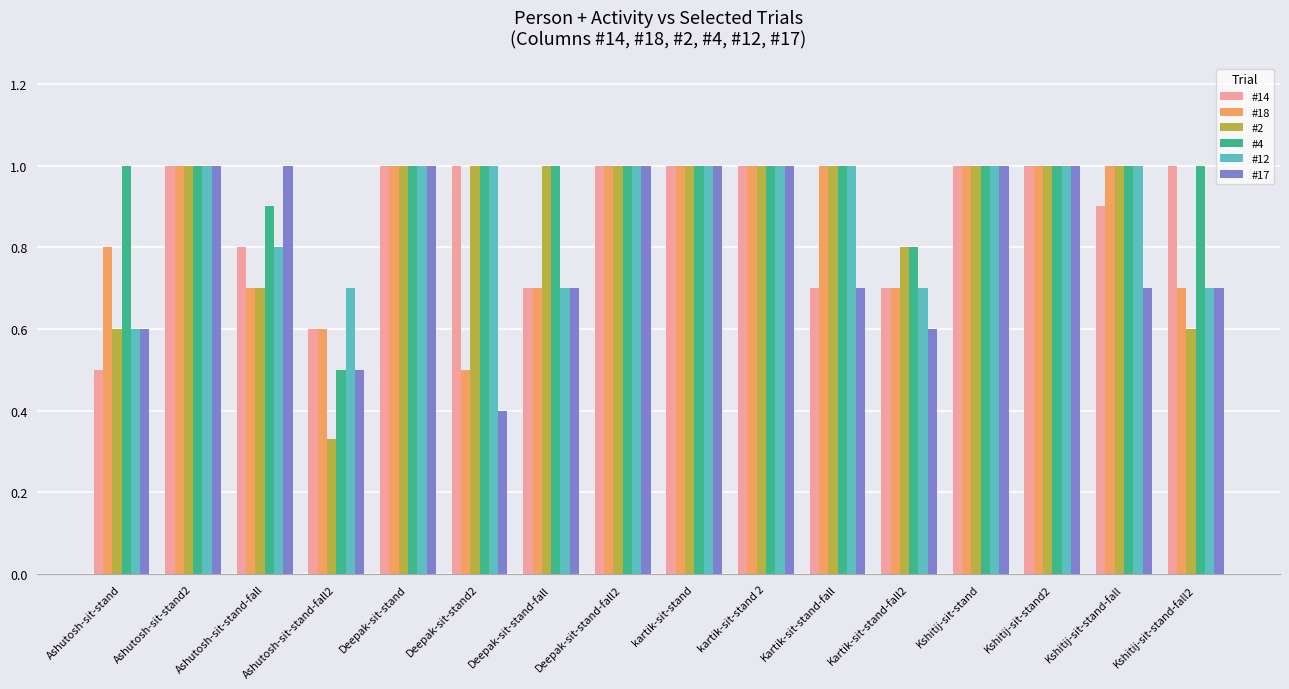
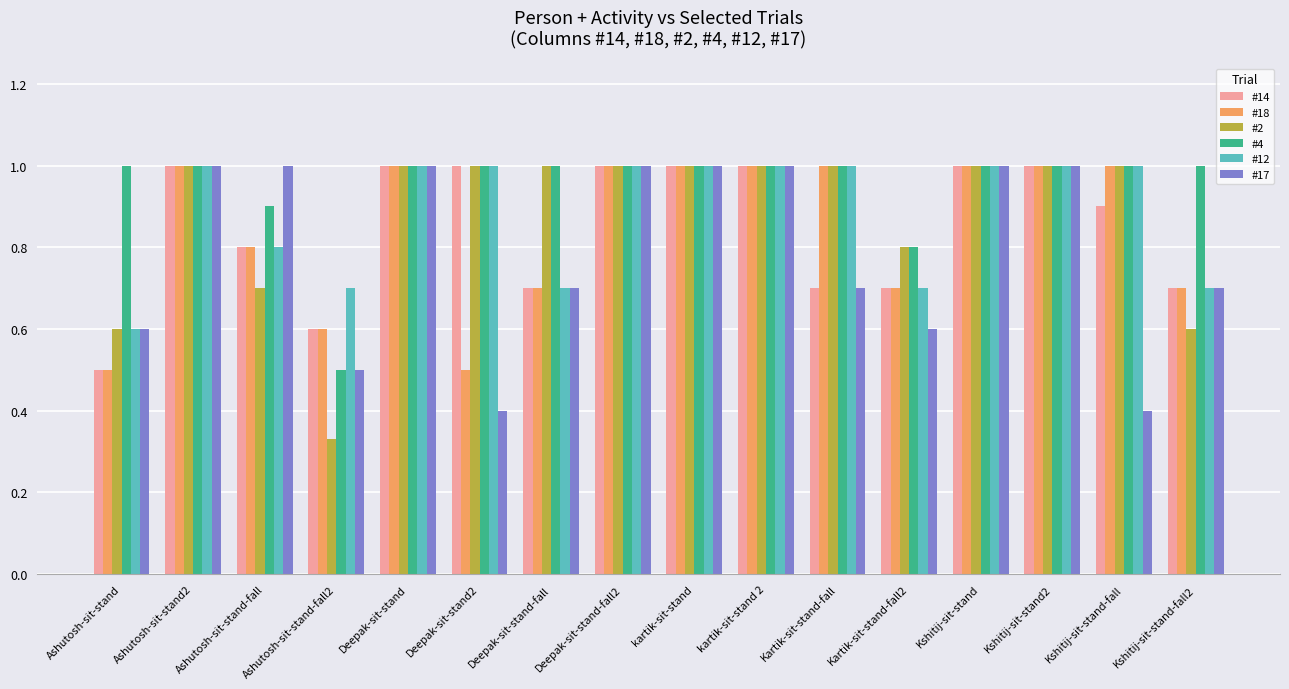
#18, Ashutosh-sit-stand: 0.8 -> 0.5
#18, Ashutosh-sit-stand-fall: 0.7 -> 0.8
#17, Kshitij-sit-stand-fall: 0.7 -> 0.4
#14, Kshitij-sit-stand-fall2: 1.0 -> 0.7
